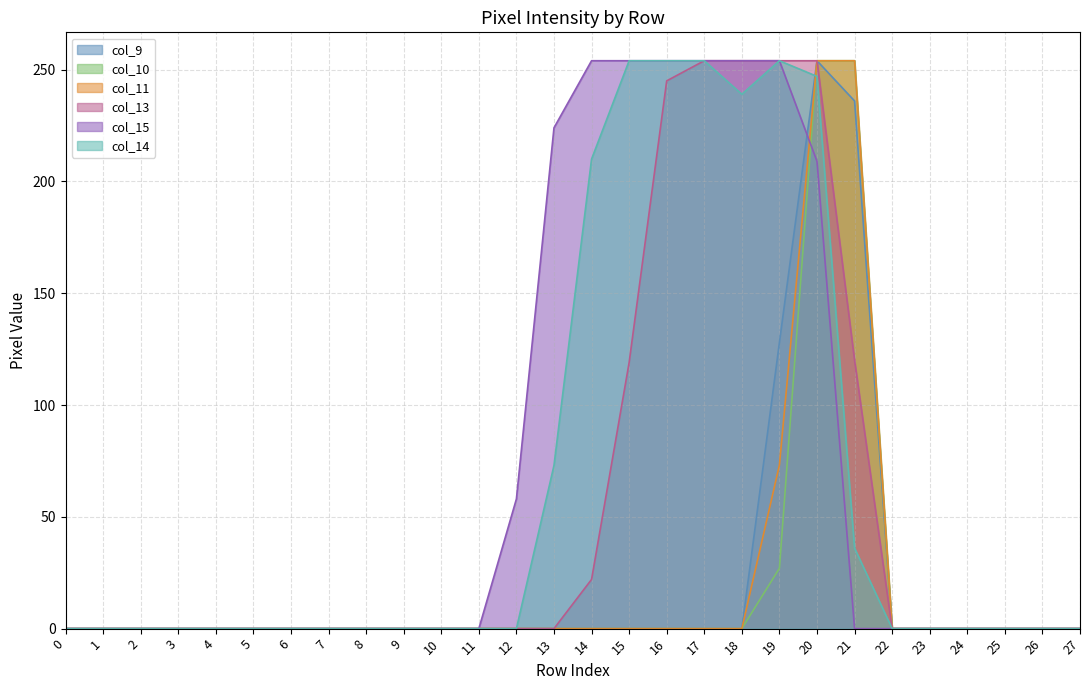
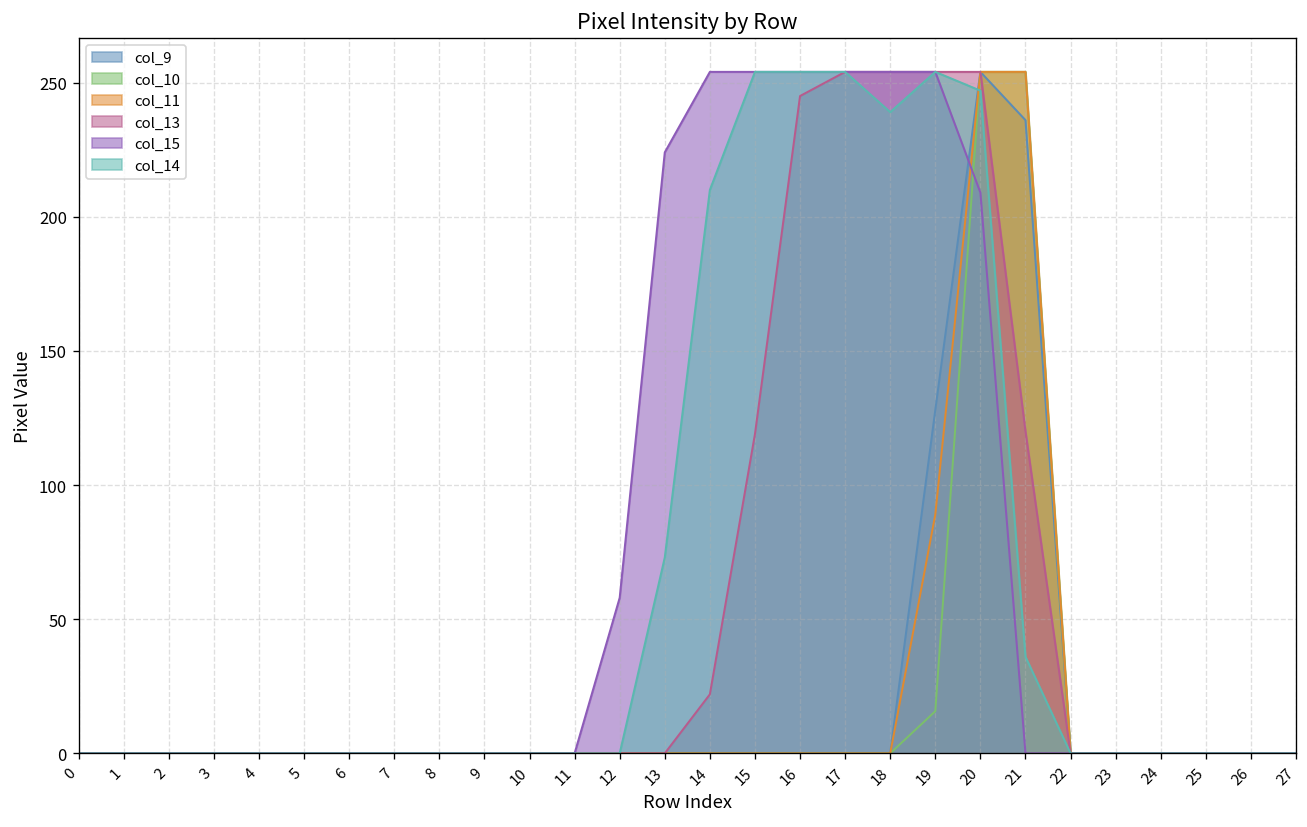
col_10, 19: 27 -> 16
col_11, 19: 73 -> 89
